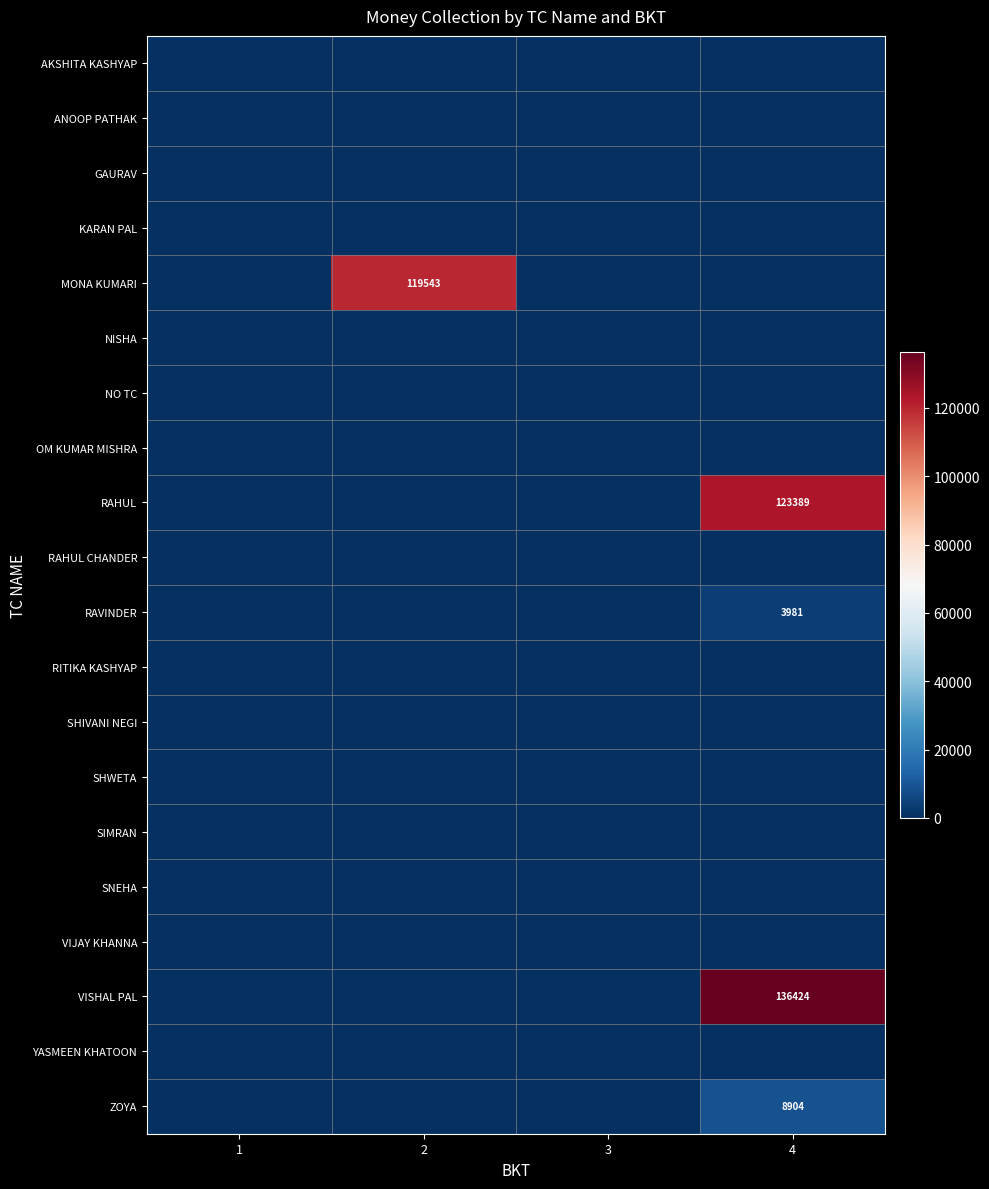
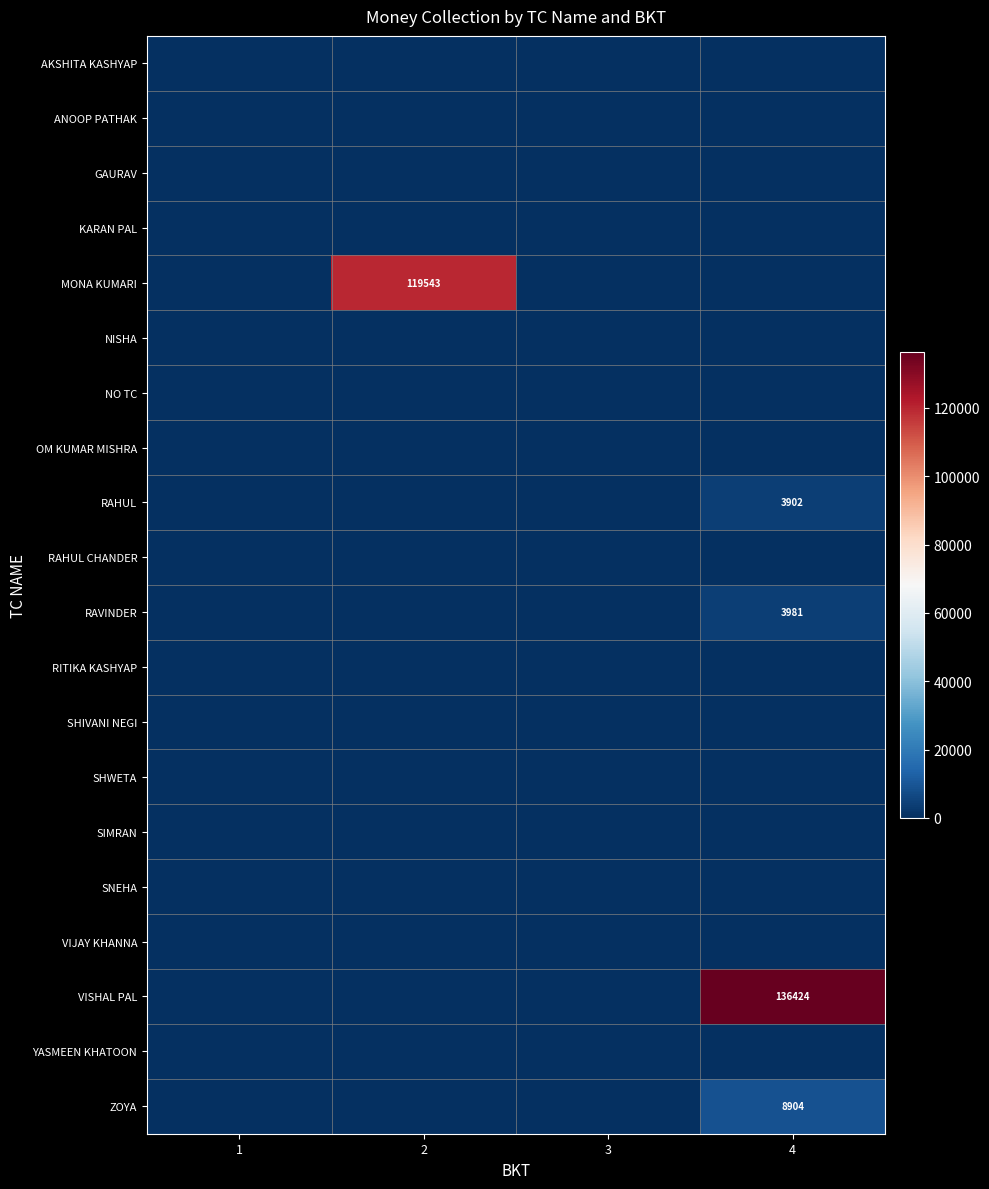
RAHUL, 4: 123389 -> 3902
